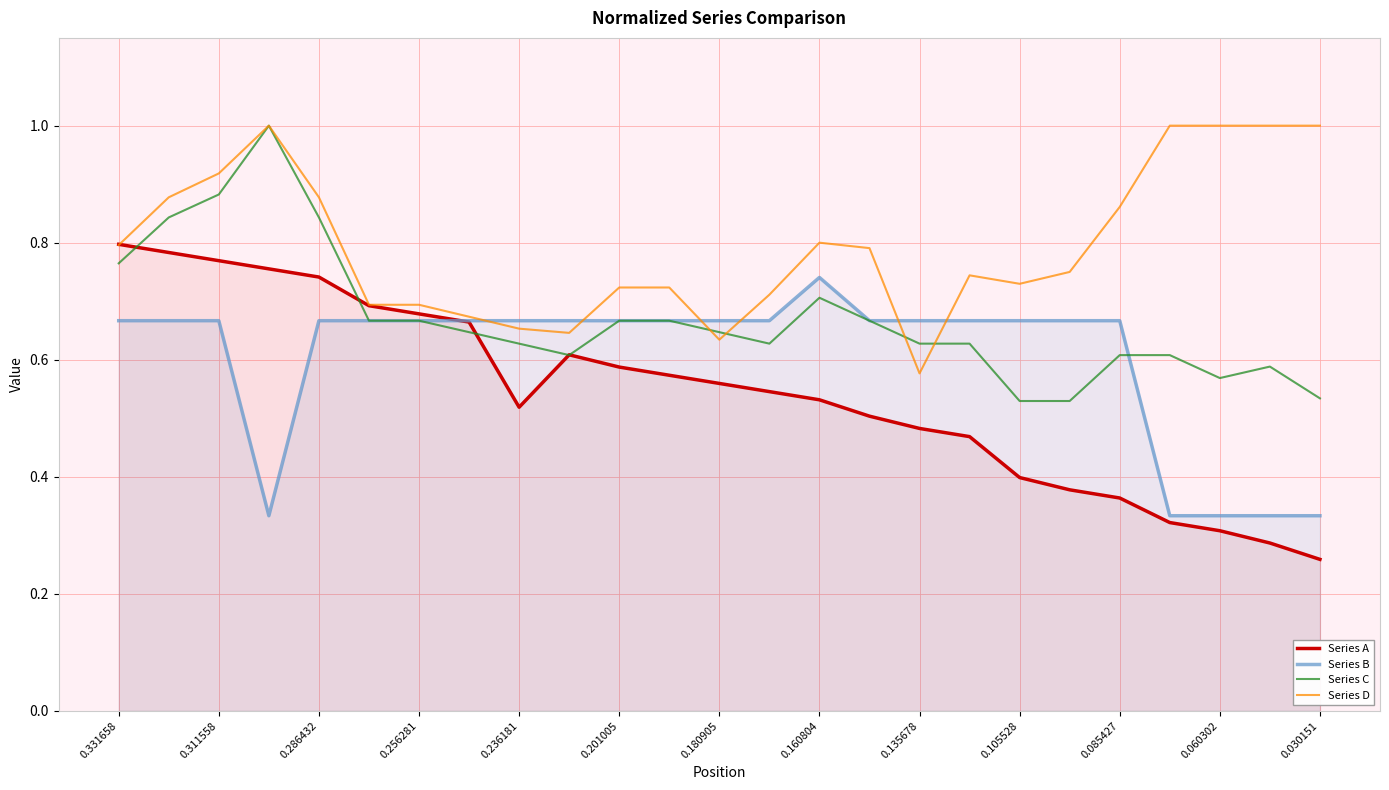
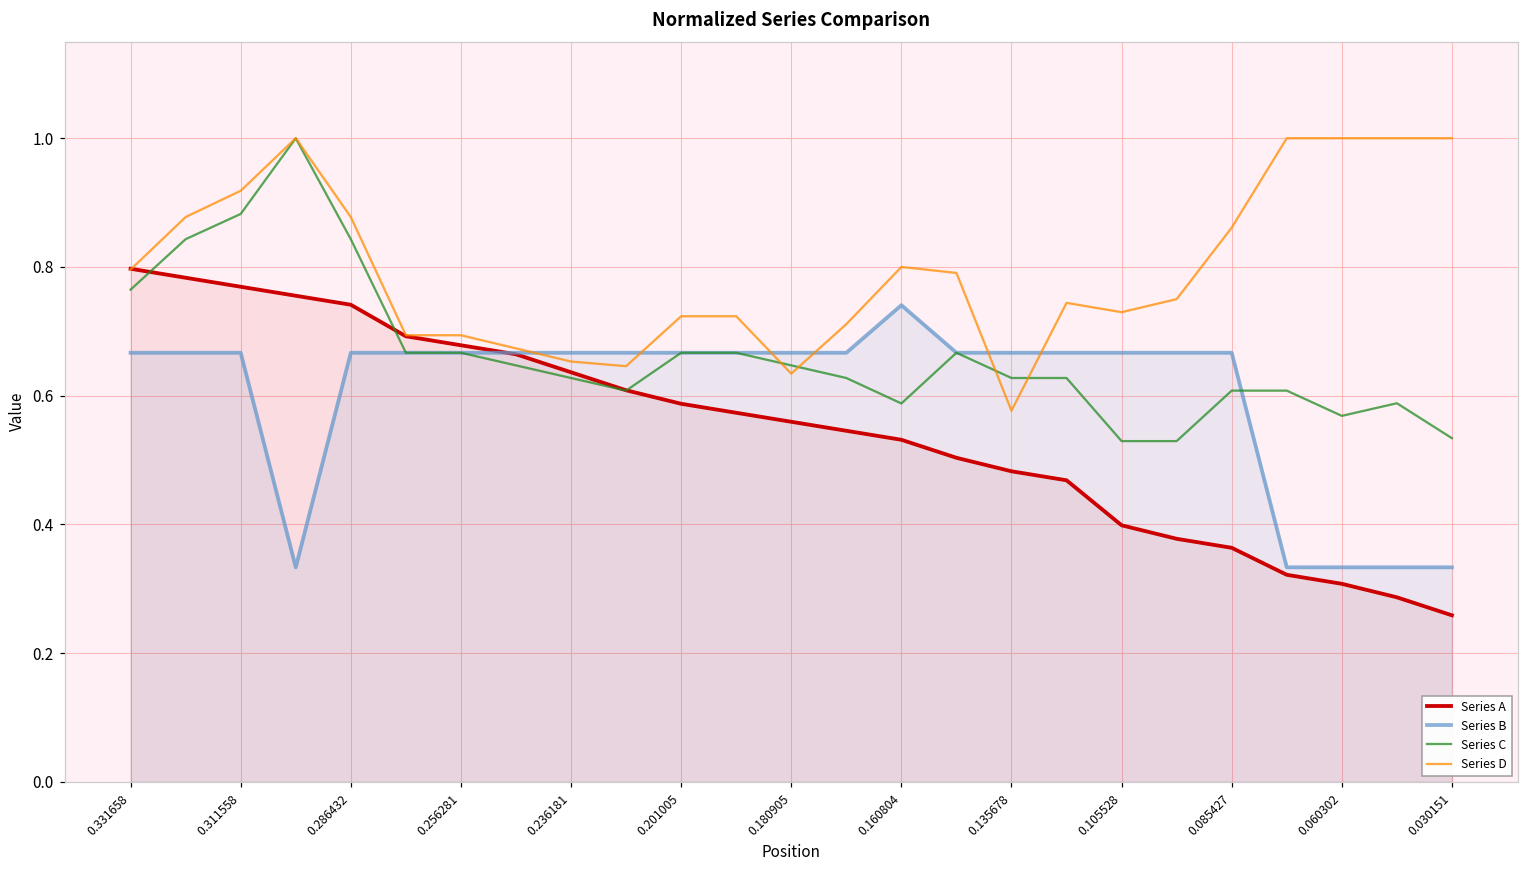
Series A, 0.236181: 0.52 -> 0.64
Series C, 0.160804: 0.71 -> 0.59
